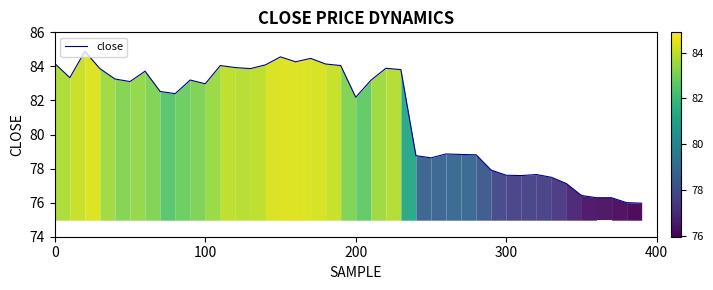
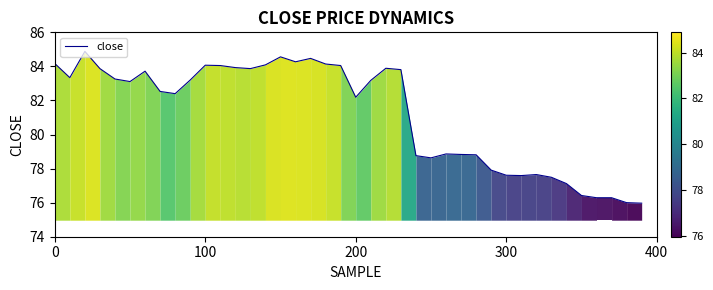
close, 100: 83.0 -> 84.1
